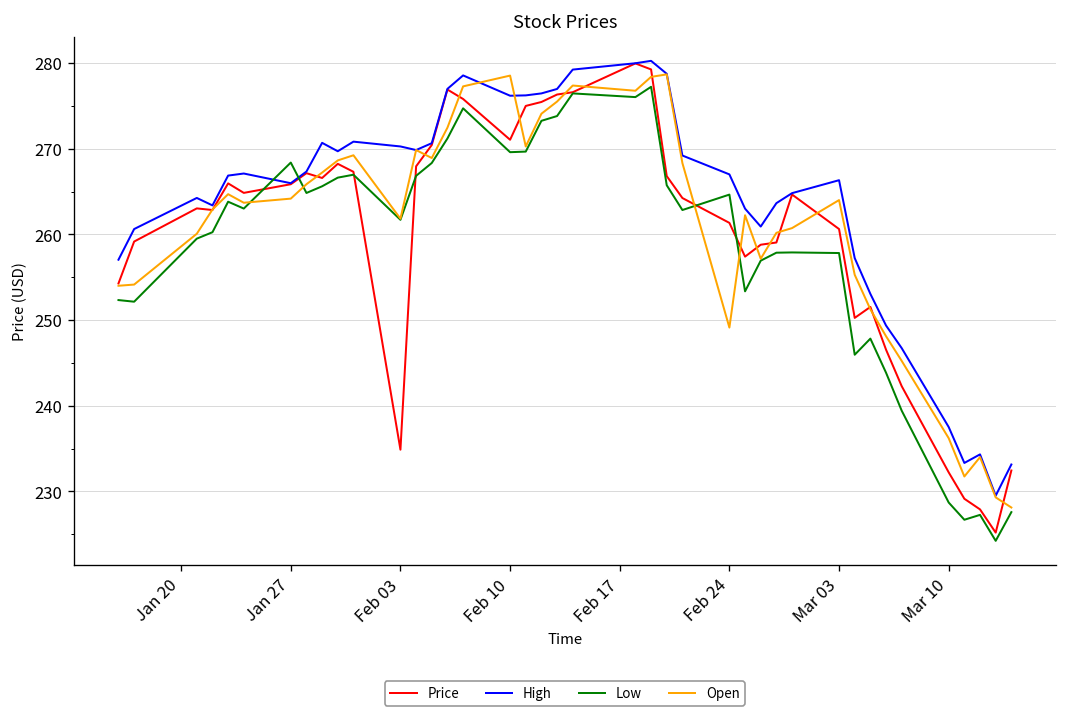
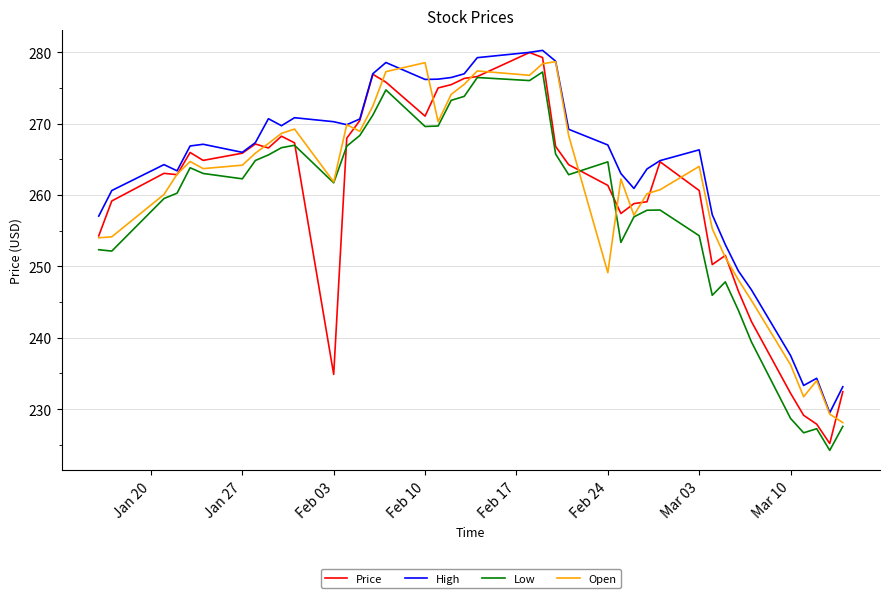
Low, Jan 27: 268 -> 262
Low, Mar 03: 258 -> 254
